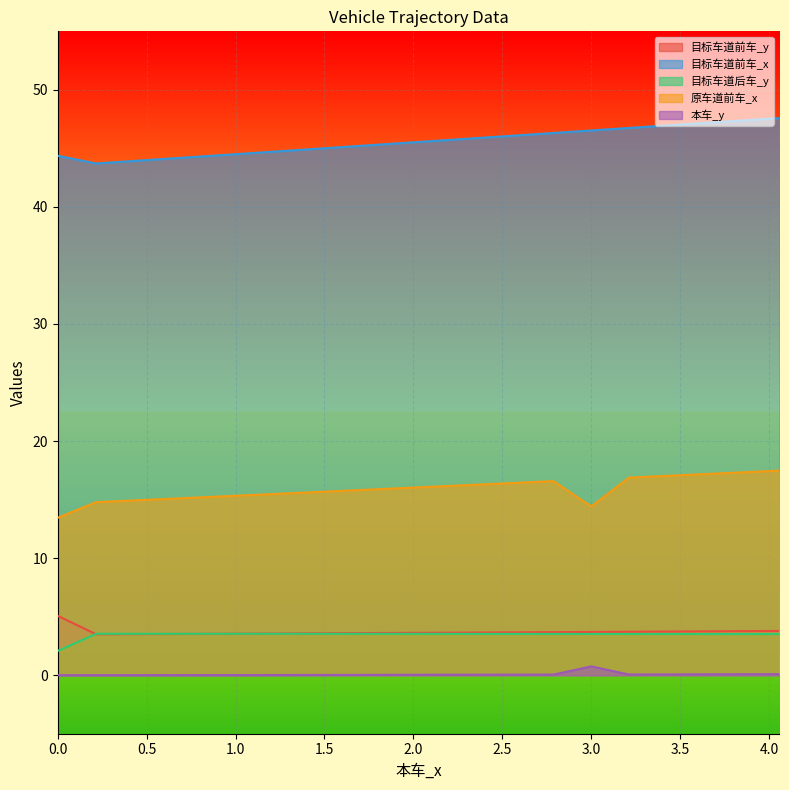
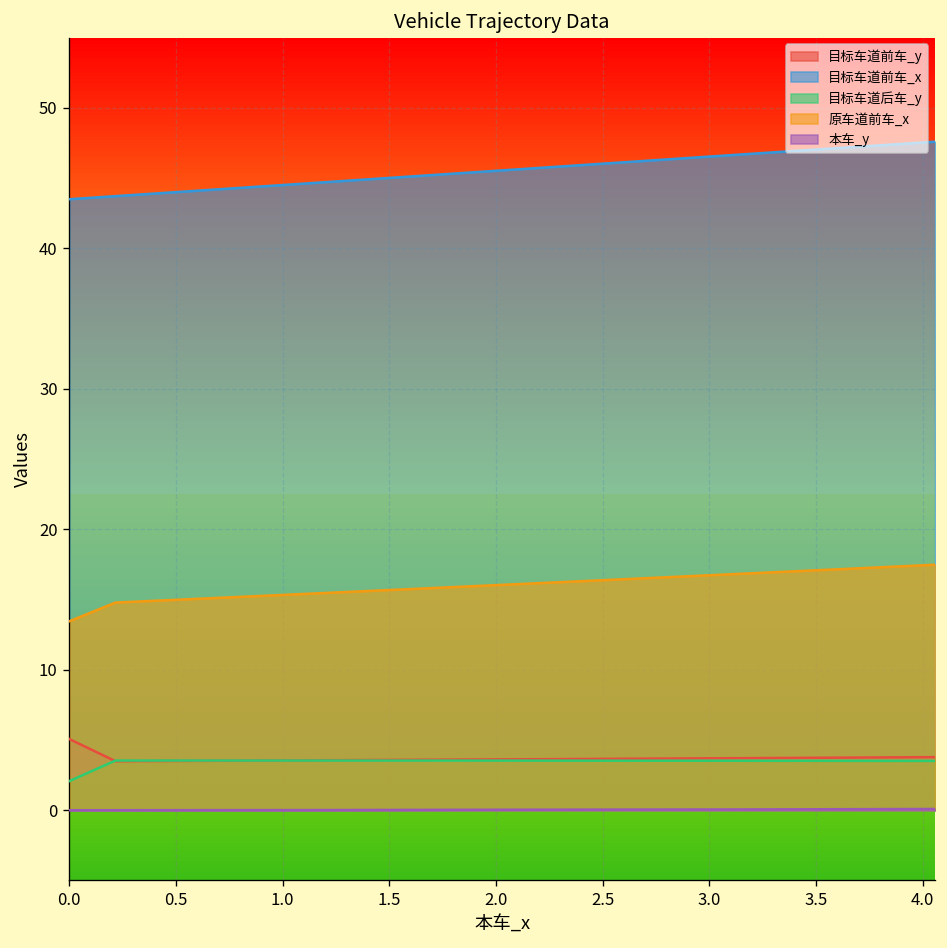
目标车道前车_x, 0.0: 44.4 -> 43.5
原车道前车_x, 3.0: 14.4 -> 16.7
本车_y, 3.0: 0.8 -> 0.1
